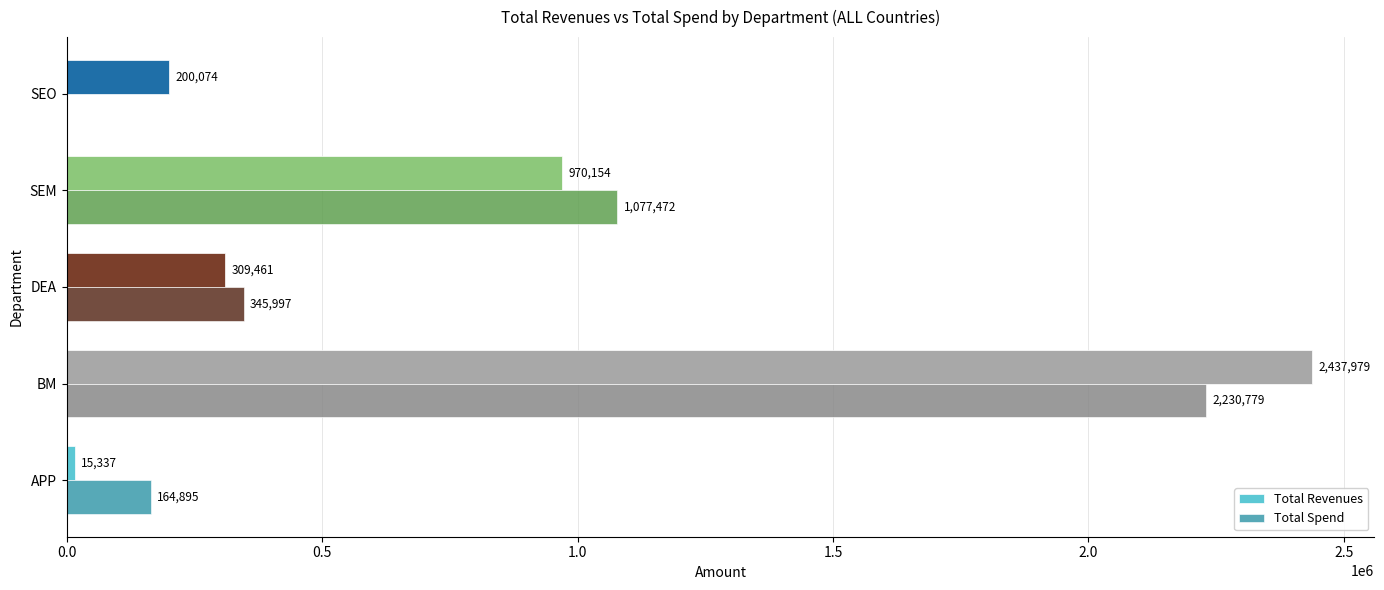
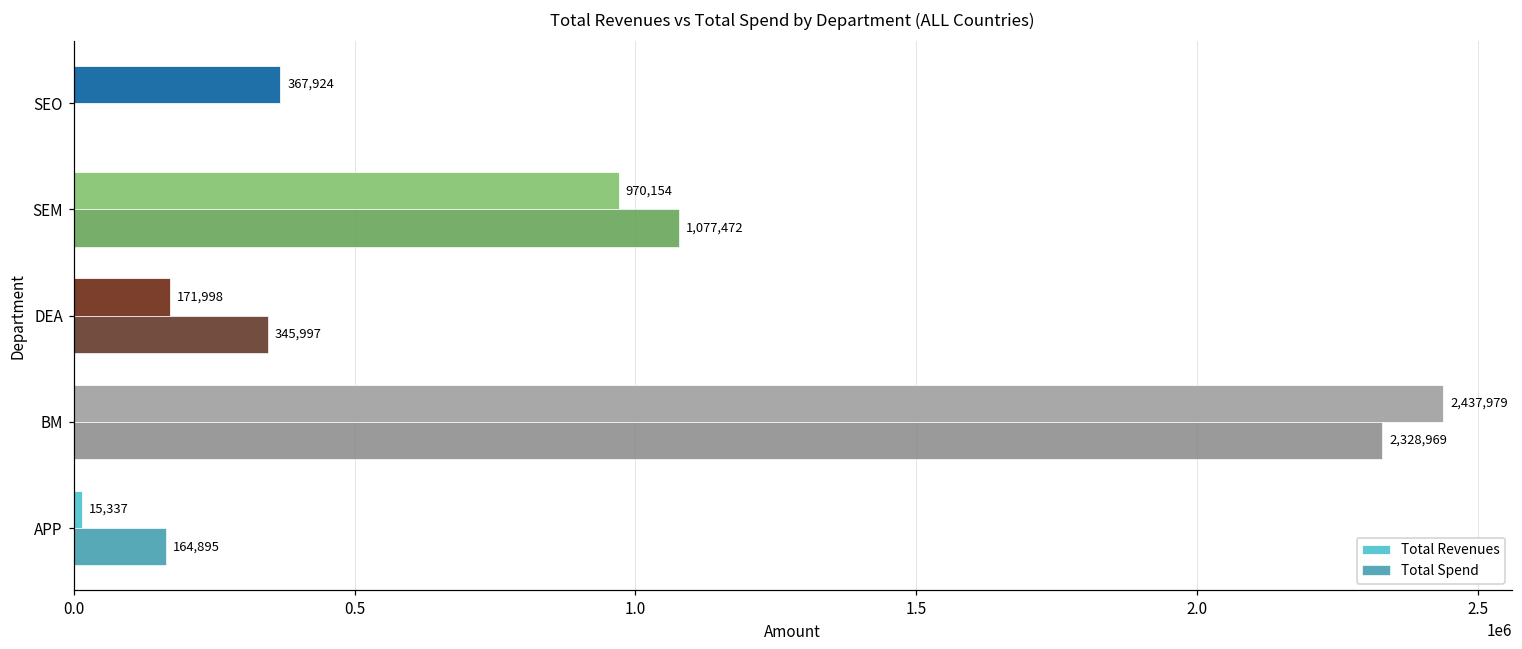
Total Revenues, SEO: 200,074 -> 367,924
Total Revenues, DEA: 309,461 -> 171,998
Total Spend, BM: 2,230,779 -> 2,328,969
